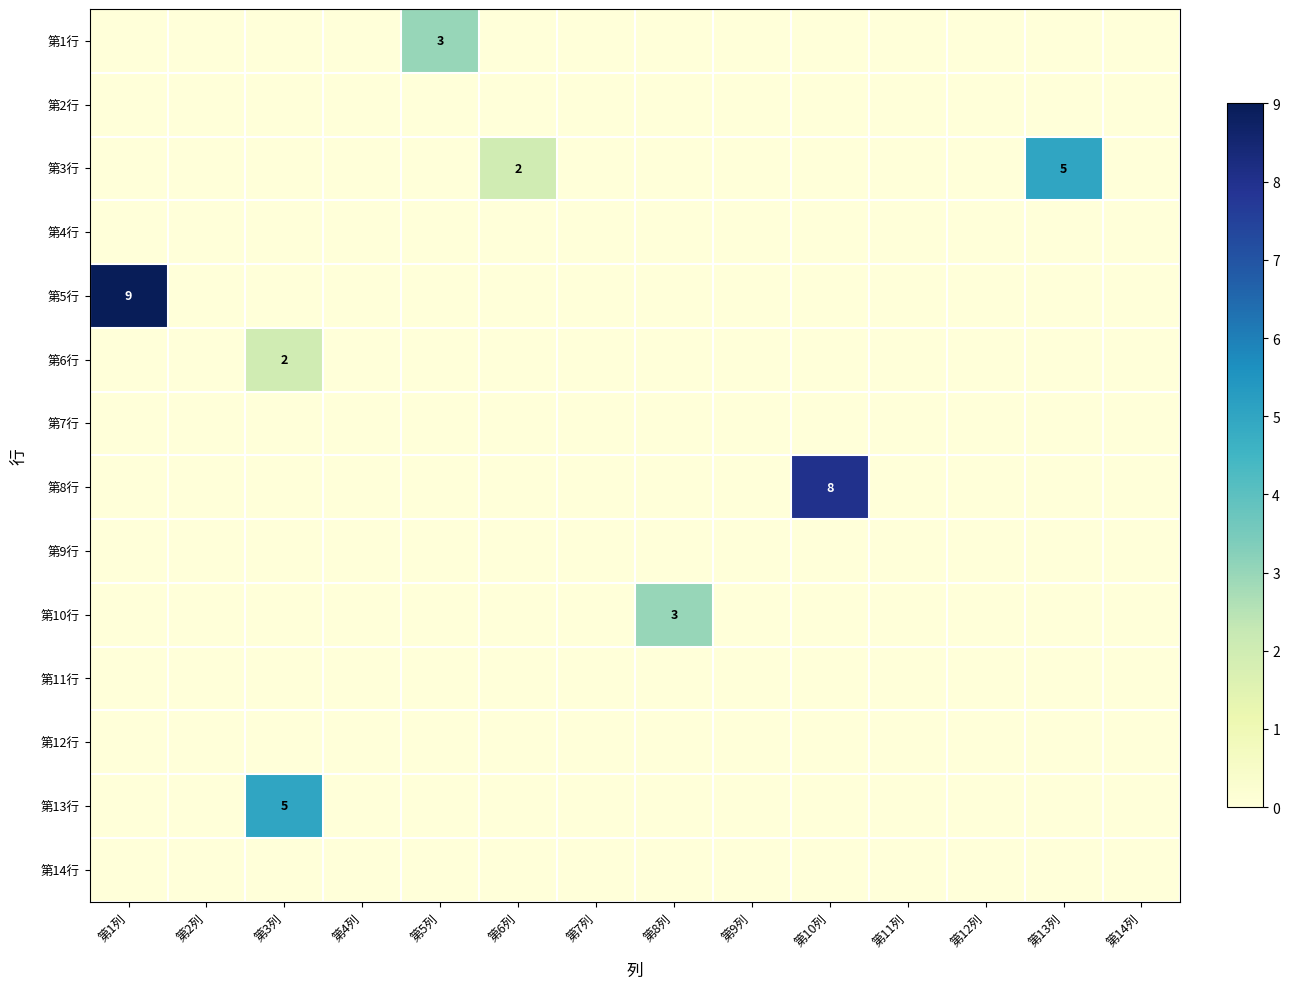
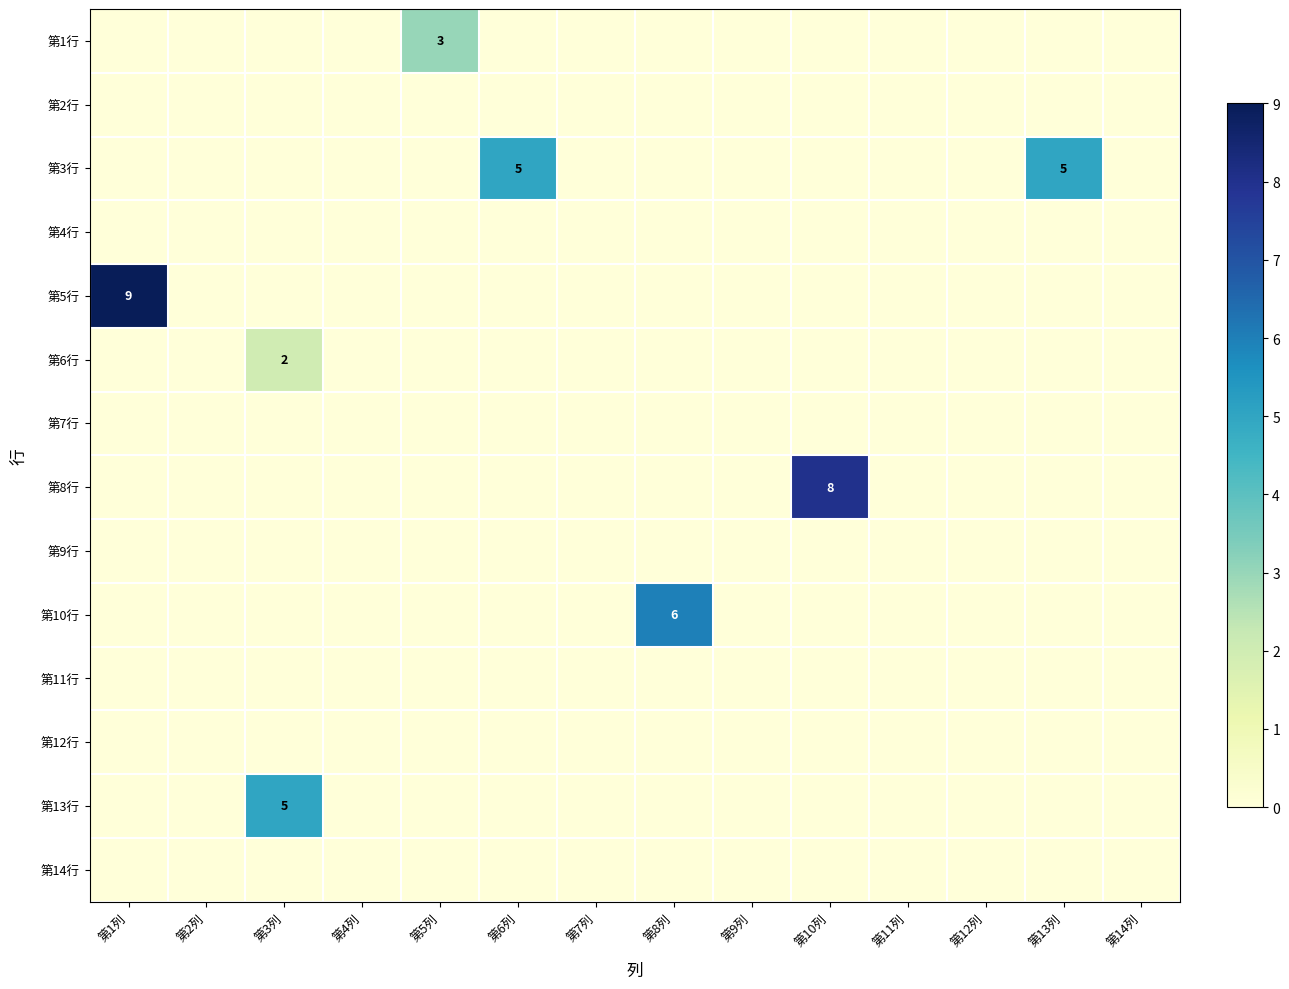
第3行, 第6列: 2 -> 5
第10行, 第8列: 3 -> 6
